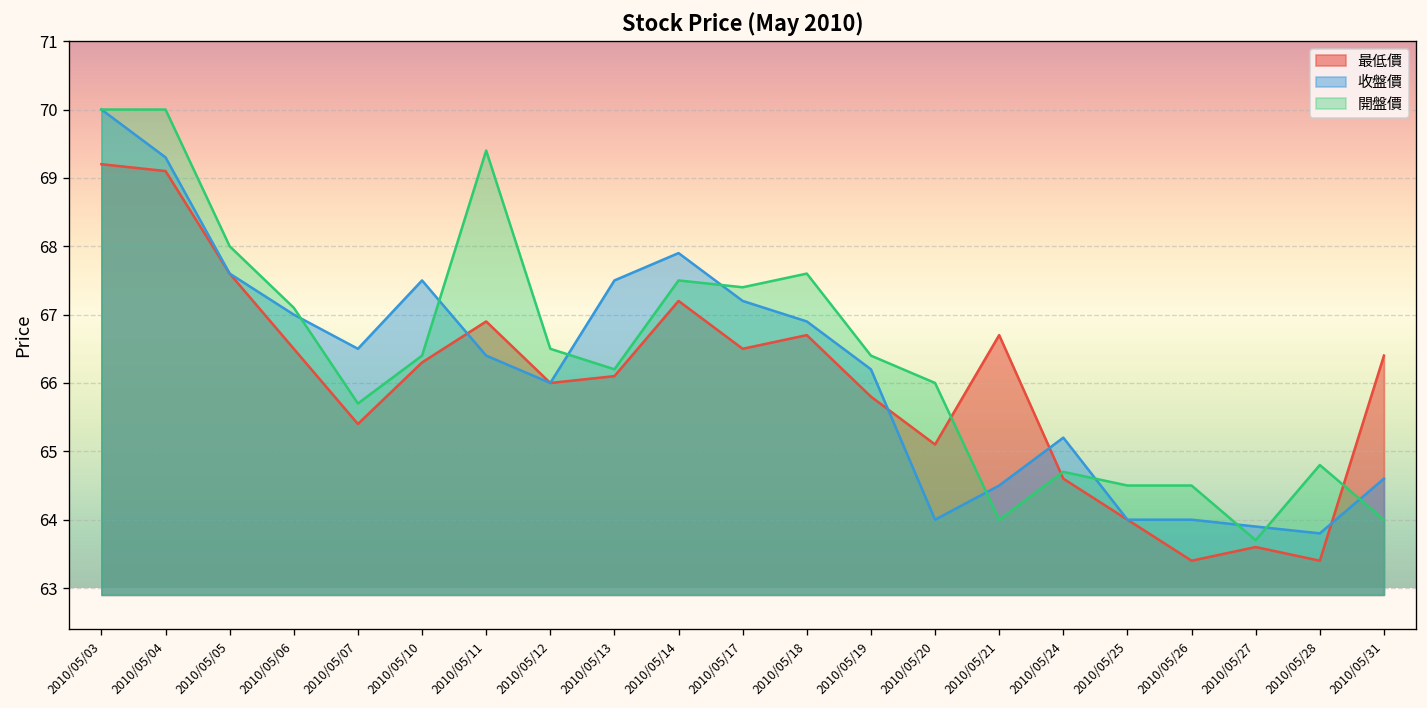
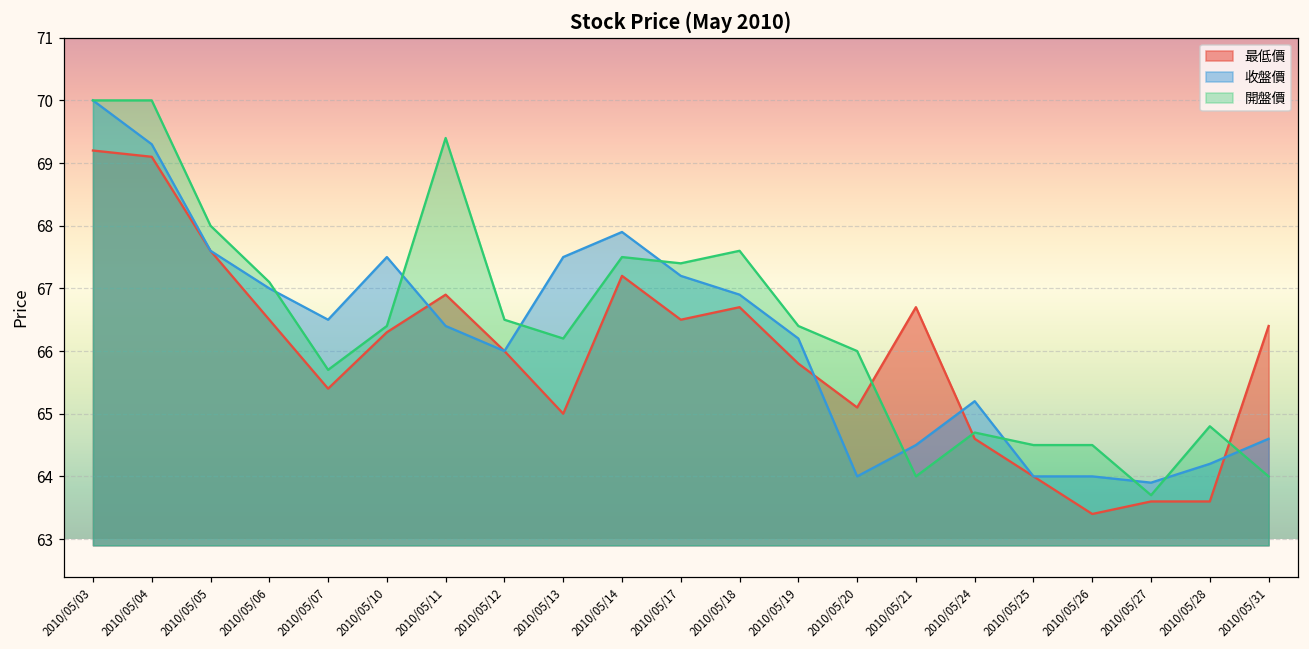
最低價, 2010/05/13: 66.1 -> 65.0
最低價, 2010/05/28: 63.4 -> 63.6
收盤價, 2010/05/28: 63.8 -> 64.2
